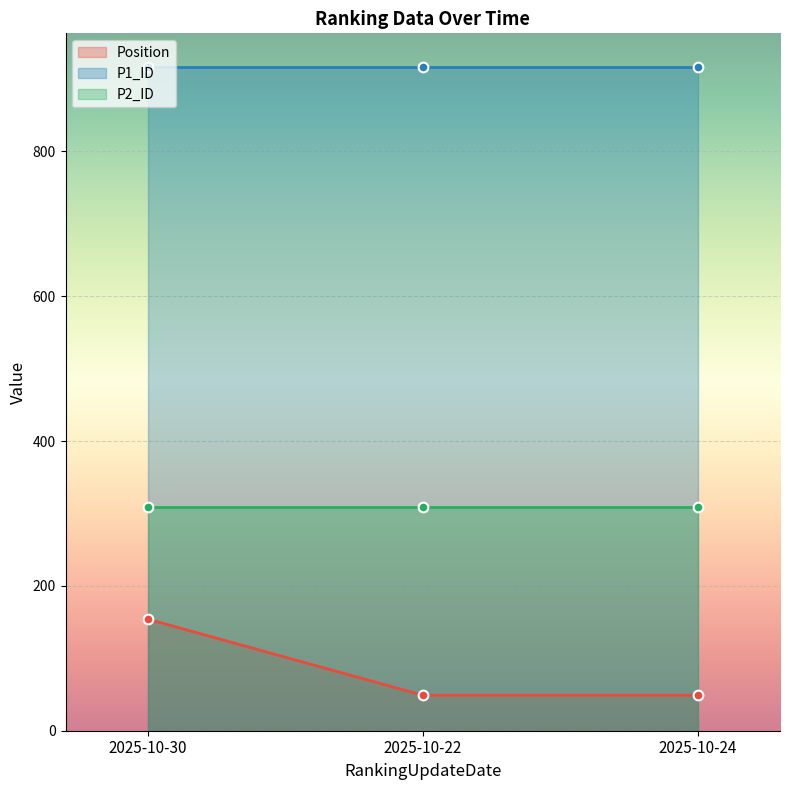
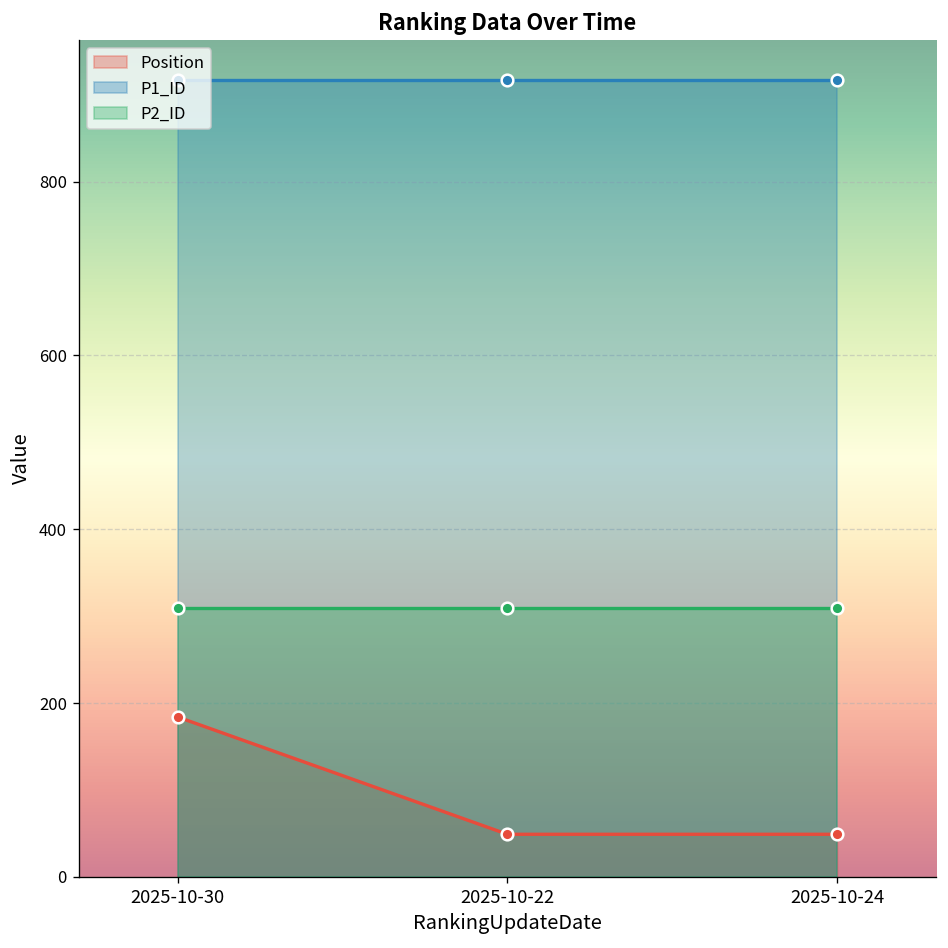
Position, 2025-10-30: 150 -> 180
